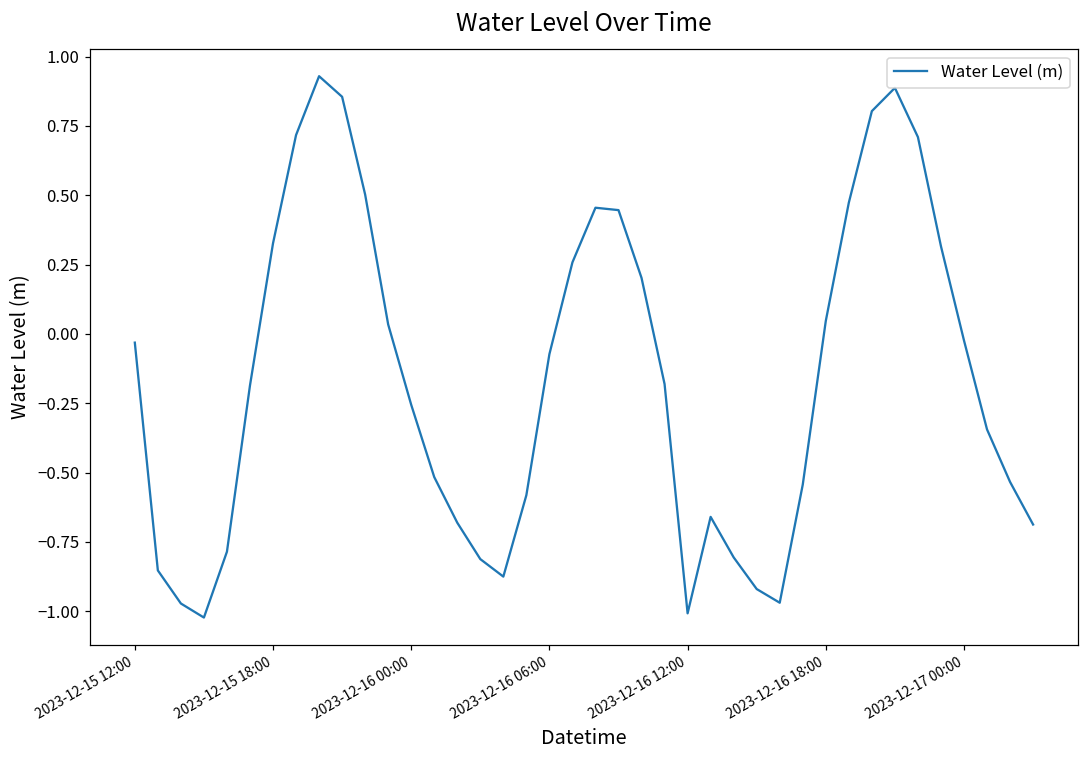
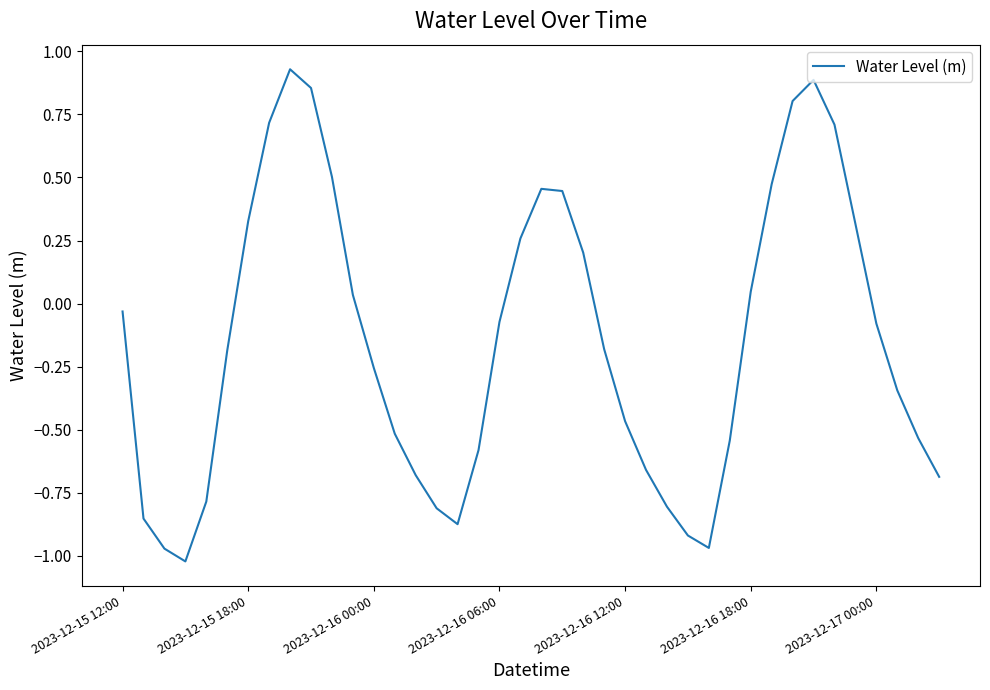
2023-12-16 12:00: -1.01 -> -0.47
2023-12-17 00:00: -0.02 -> -0.08
